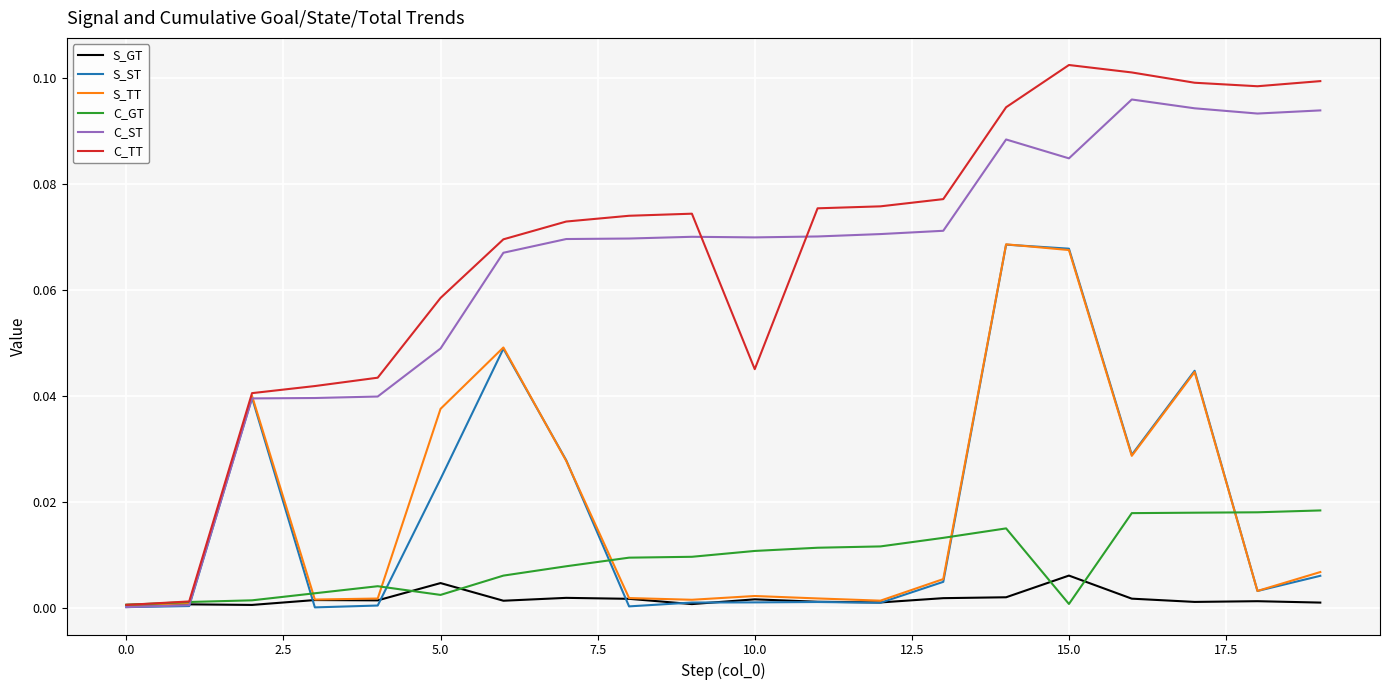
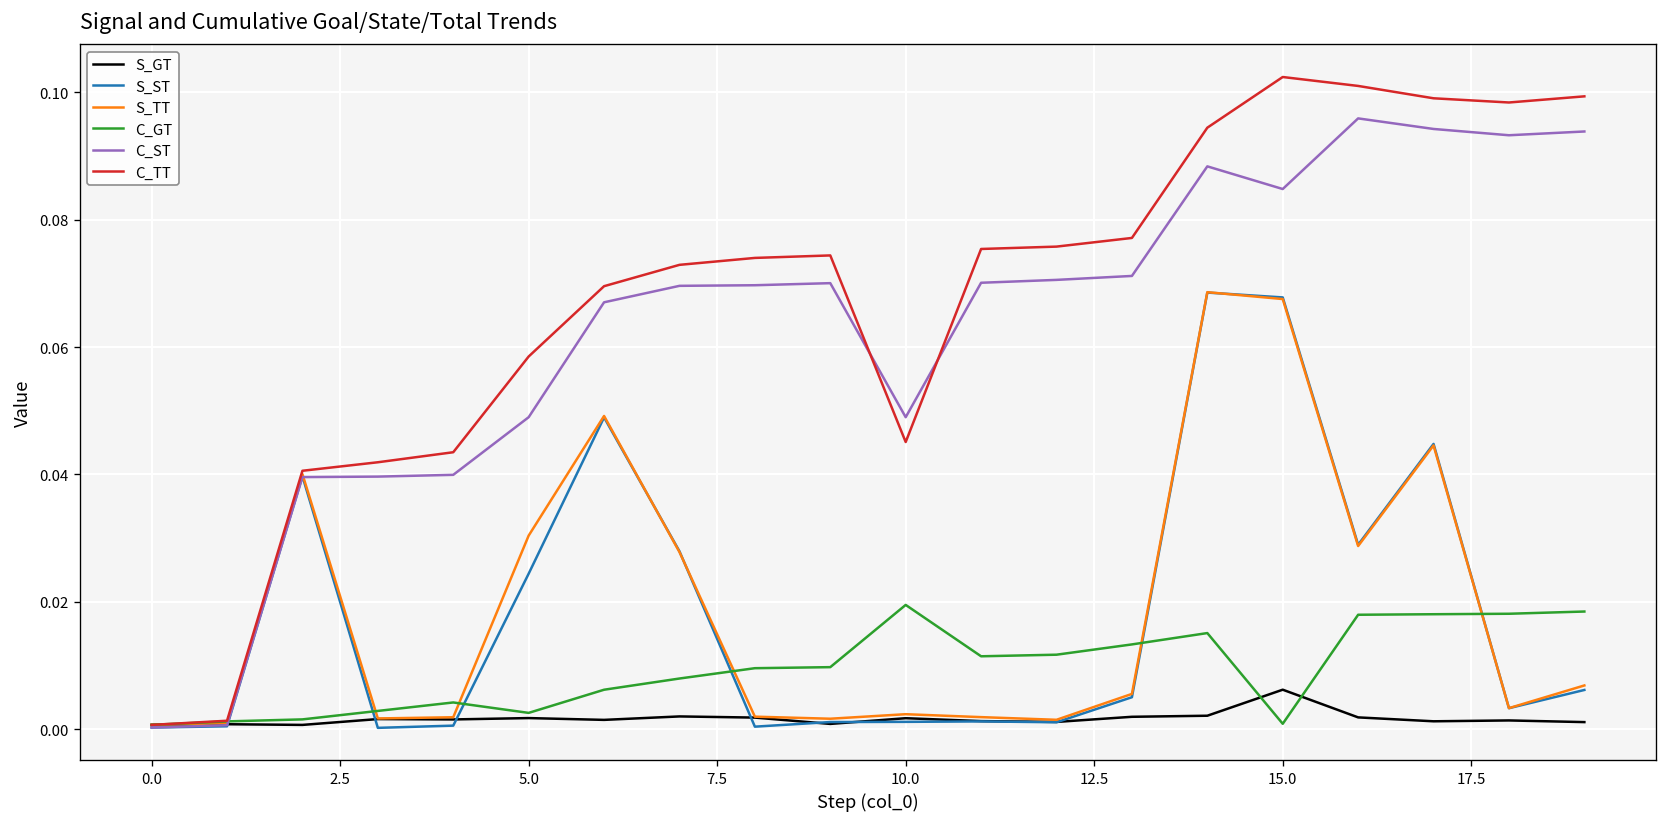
S_GT, 5.0: 0.005 -> 0.002
S_TT, 5.0: 0.038 -> 0.030
C_GT, 10.0: 0.011 -> 0.020
C_ST, 10.0: 0.070 -> 0.049
